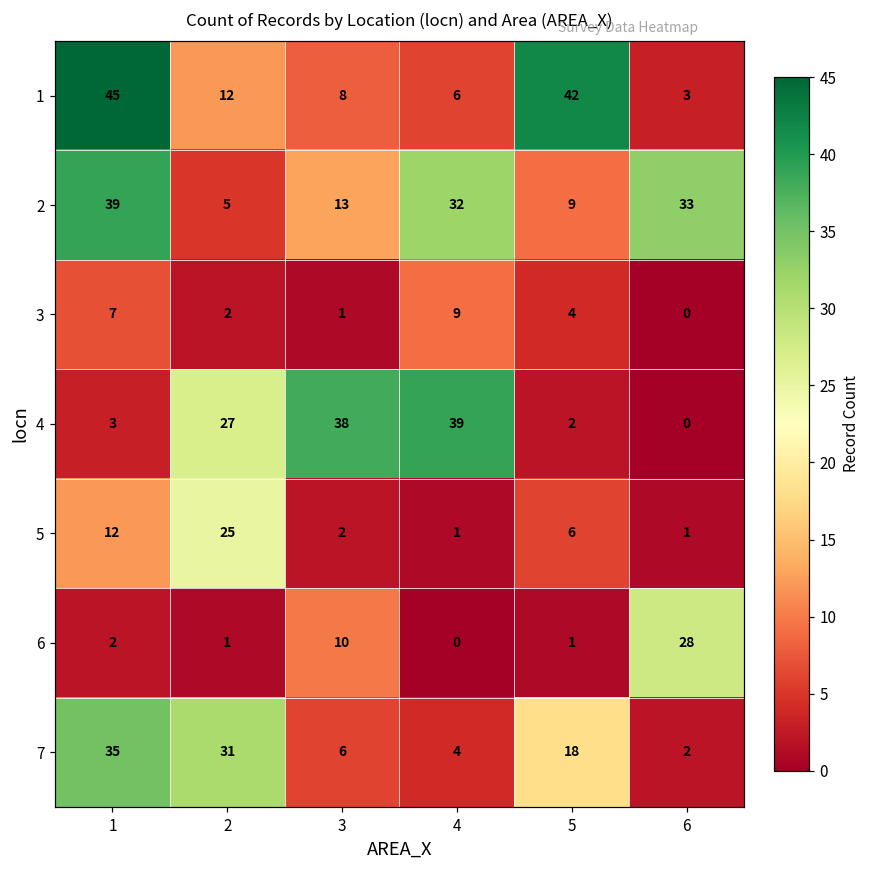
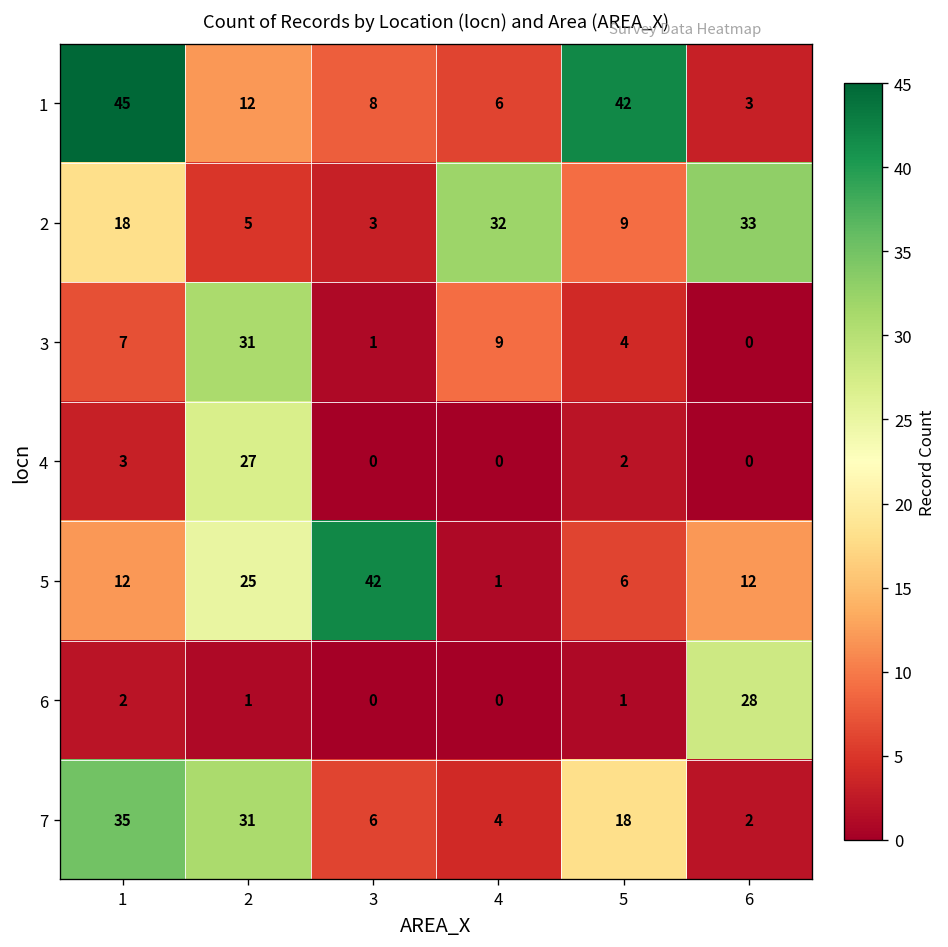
2, 1: 39 -> 18
2, 3: 13 -> 3
3, 2: 2 -> 31
4, 3: 38 -> 0
4, 4: 39 -> 0
5, 3: 2 -> 42
5, 6: 1 -> 12
6, 3: 10 -> 0
